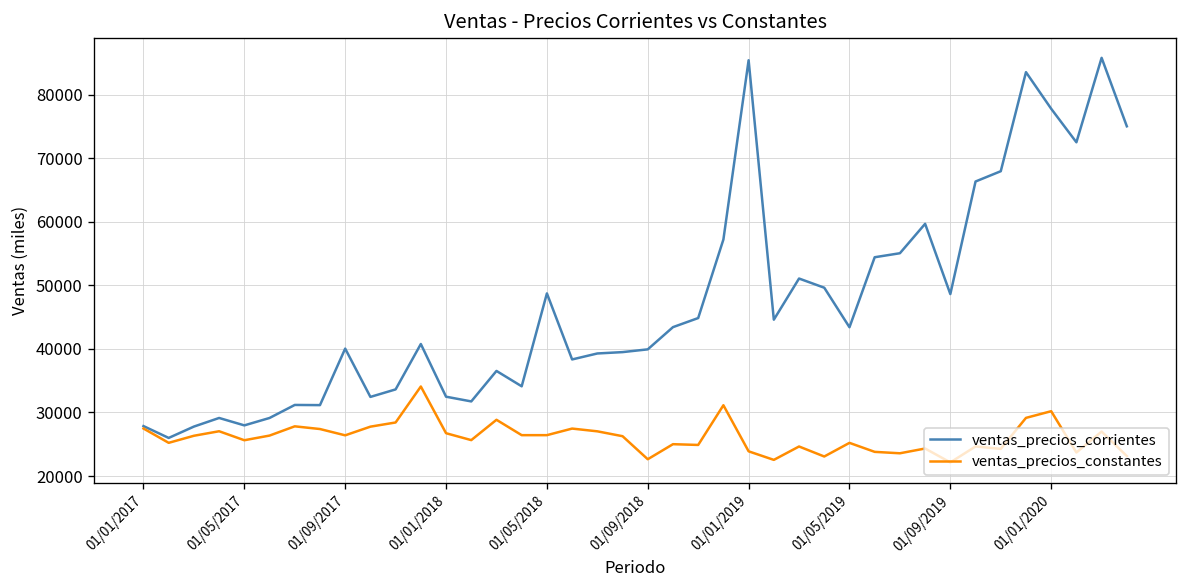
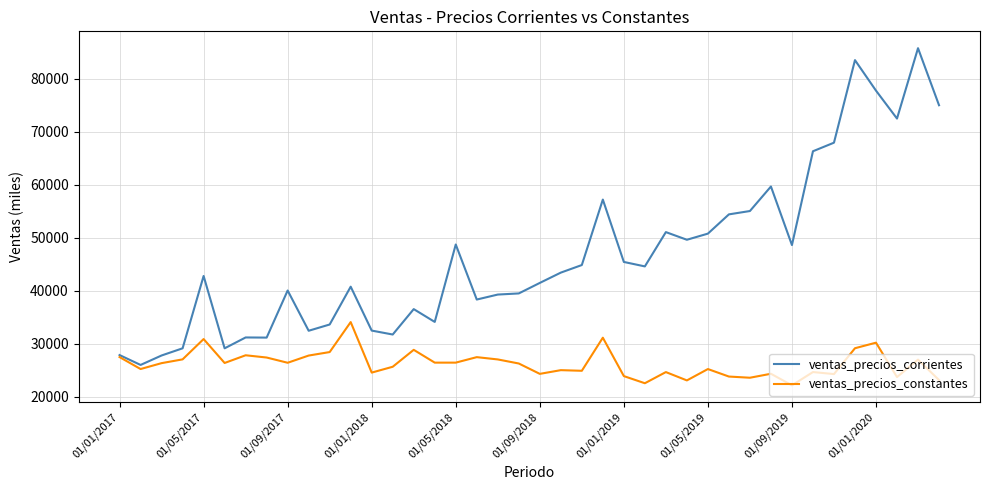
ventas_precios_corrientes, 01/05/2017: 28000 -> 43000
ventas_precios_constantes, 01/05/2017: 26000 -> 31000
ventas_precios_constantes, 01/01/2018: 27000 -> 25000
ventas_precios_corrientes, 01/09/2018: 40000 -> 41000
ventas_precios_constantes, 01/09/2018: 23000 -> 24000
ventas_precios_corrientes, 01/01/2019: 85000 -> 45000
ventas_precios_corrientes, 01/05/2019: 43000 -> 51000
